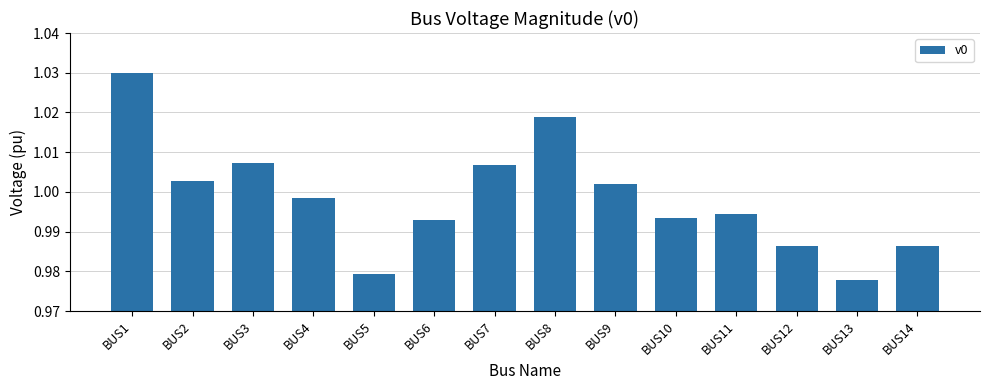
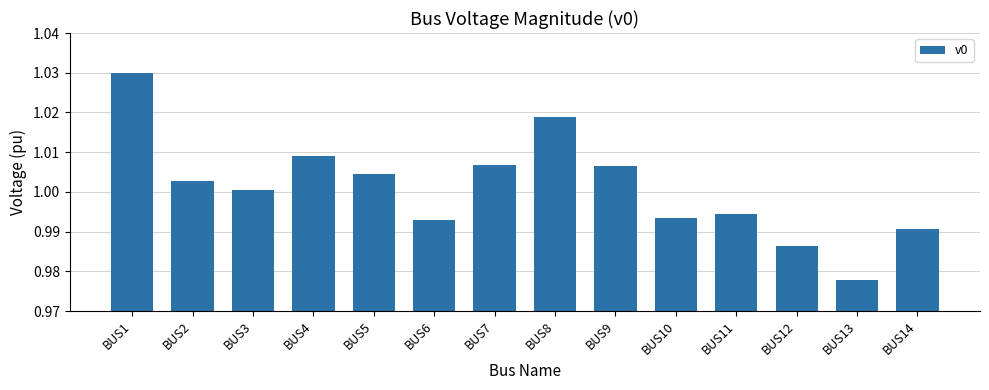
BUS3: 1.007 -> 1.000
BUS4: 0.999 -> 1.009
BUS5: 0.979 -> 1.004
BUS9: 1.002 -> 1.007
BUS14: 0.986 -> 0.991
